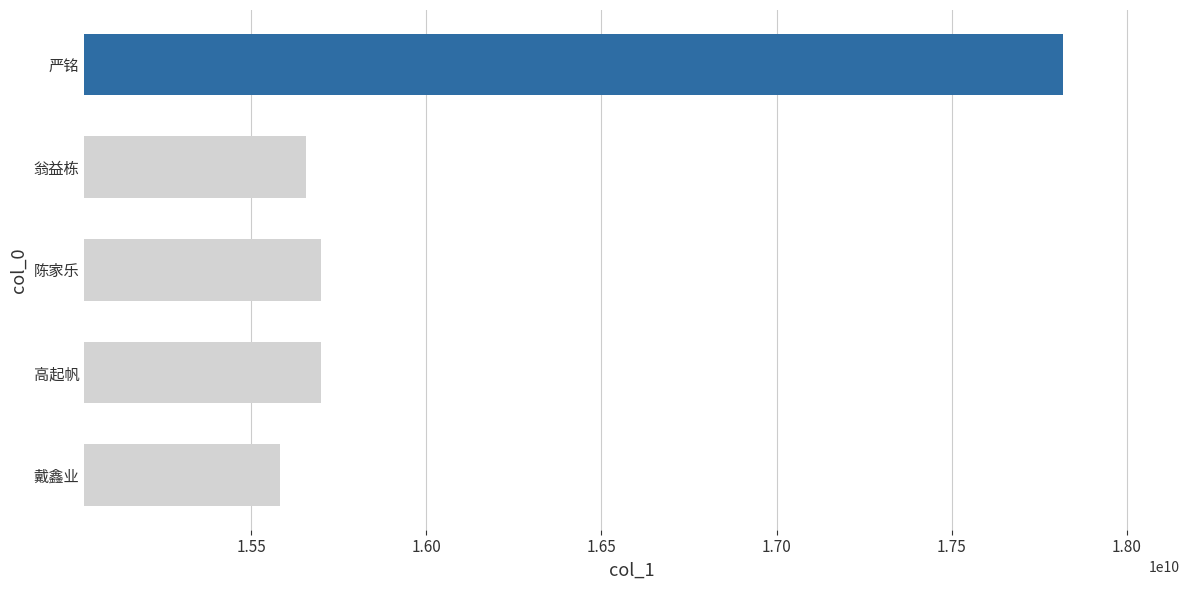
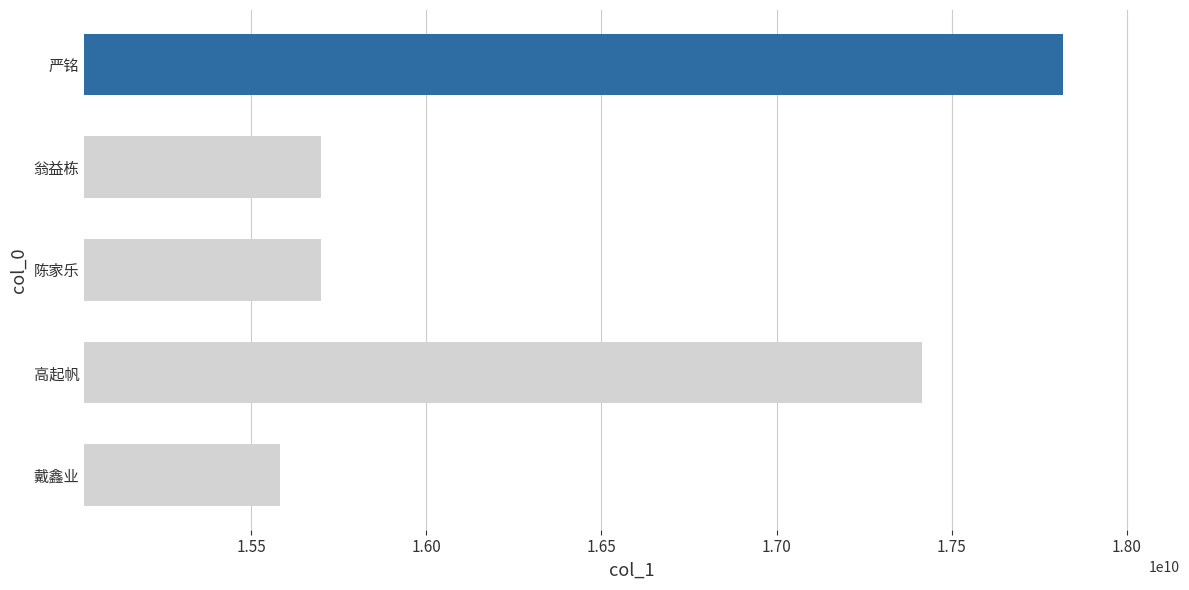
翁益栋: 15660000000 -> 15700000000
高起帆: 15700000000 -> 17410000000
